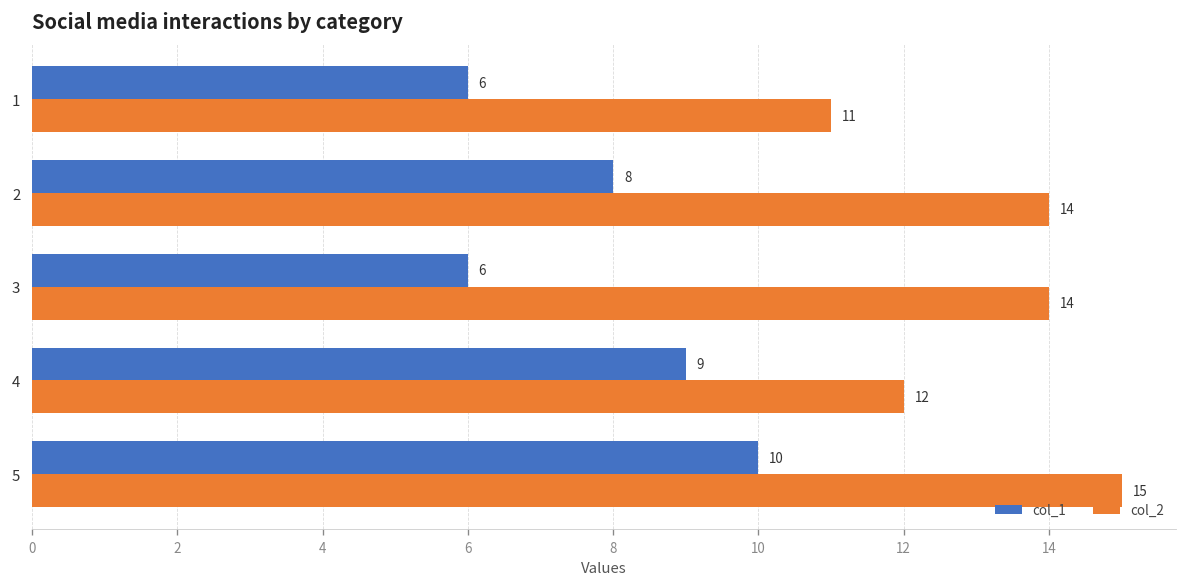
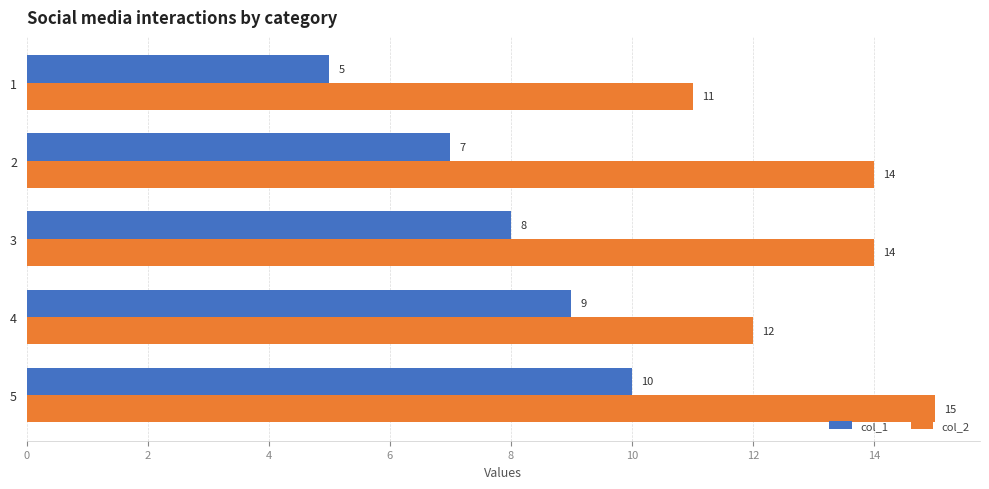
col_1, 1: 6 -> 5
col_1, 2: 8 -> 7
col_1, 3: 6 -> 8
